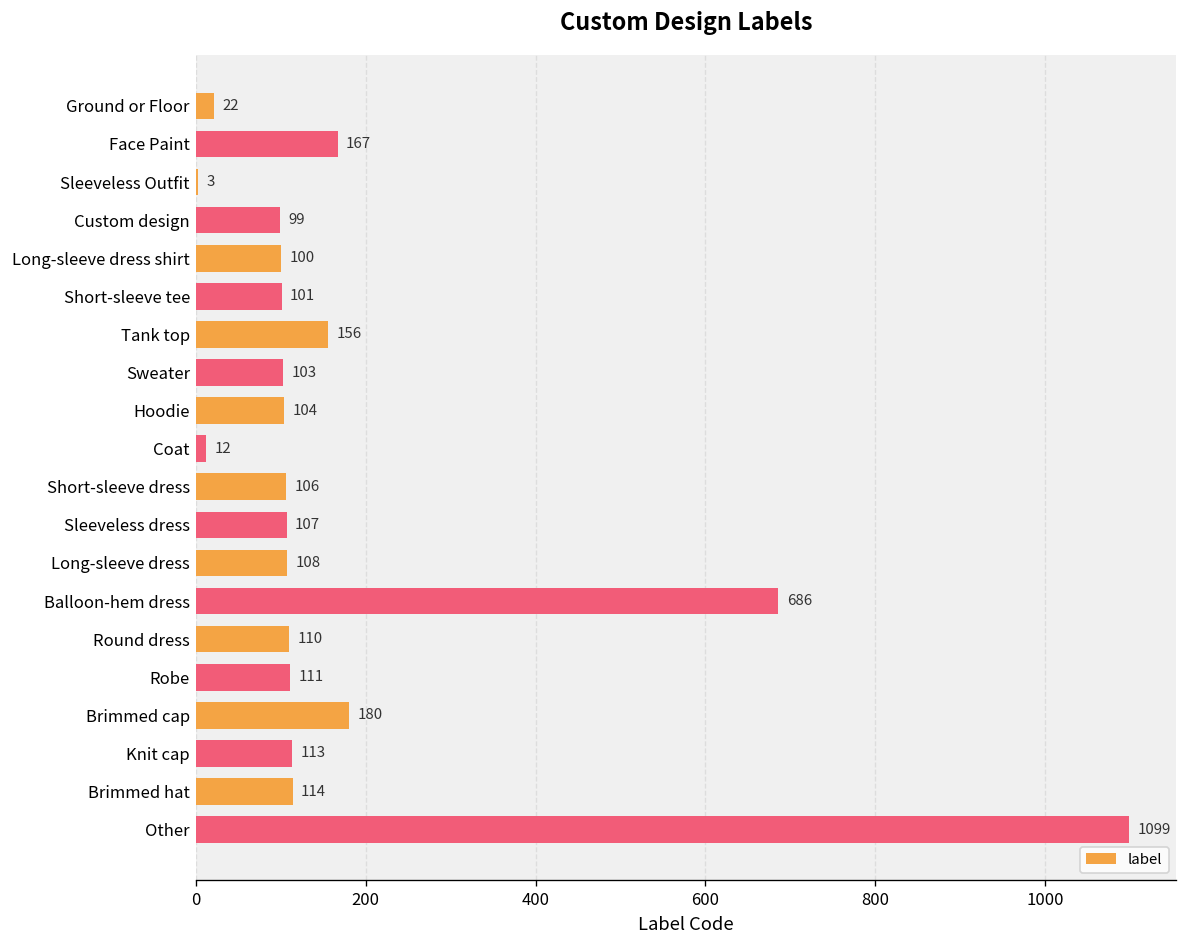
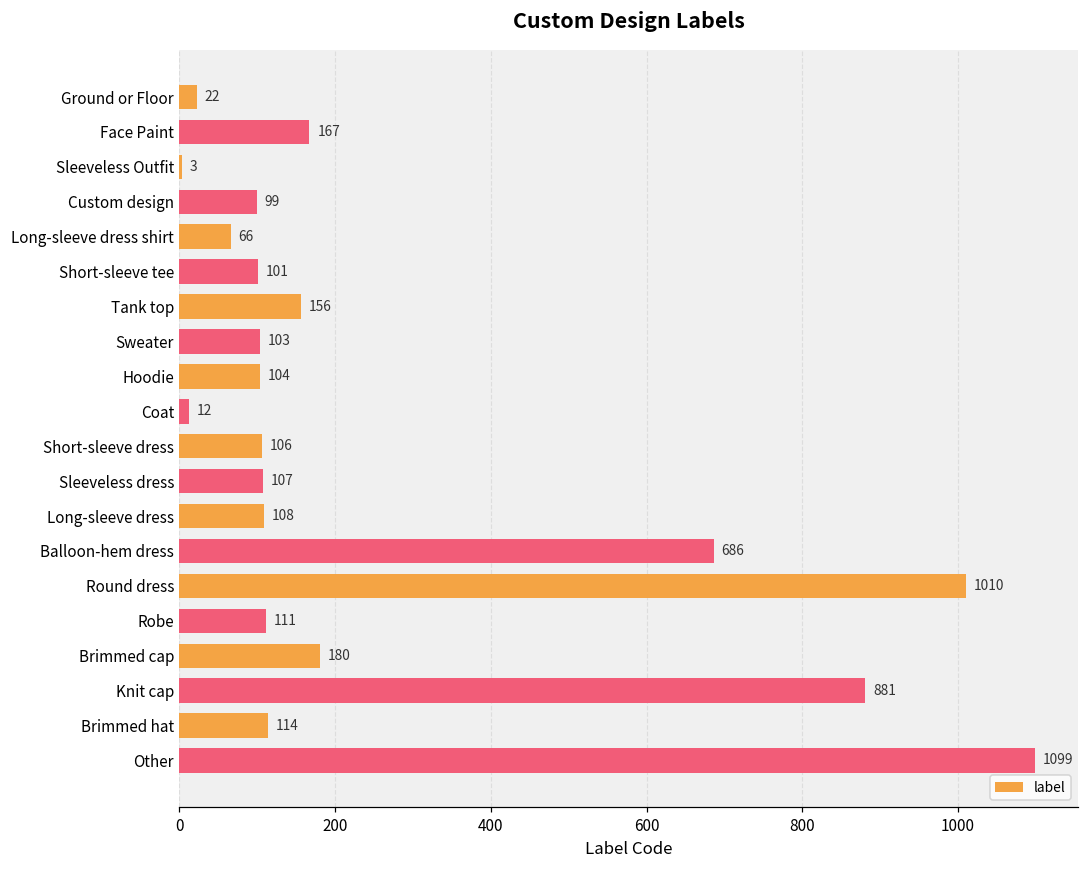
Long-sleeve dress shirt: 100 -> 66
Round dress: 110 -> 1010
Knit cap: 113 -> 881
